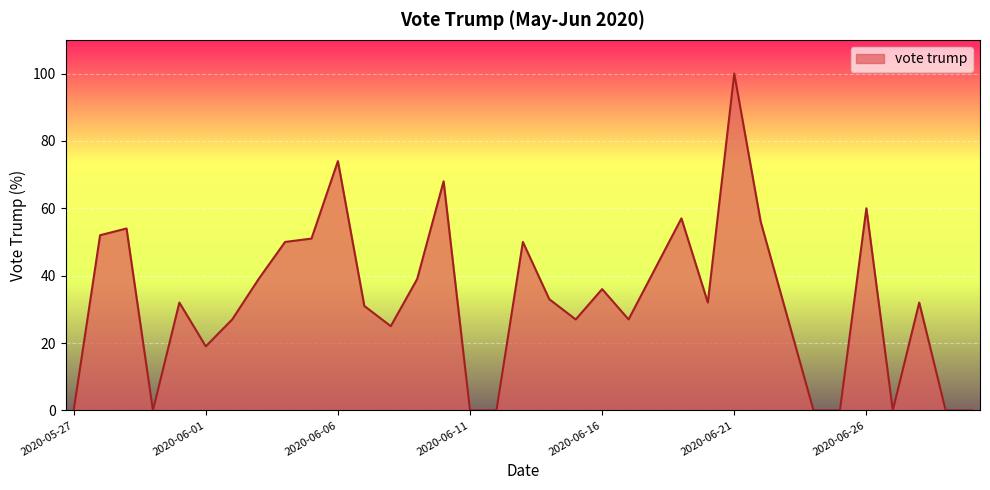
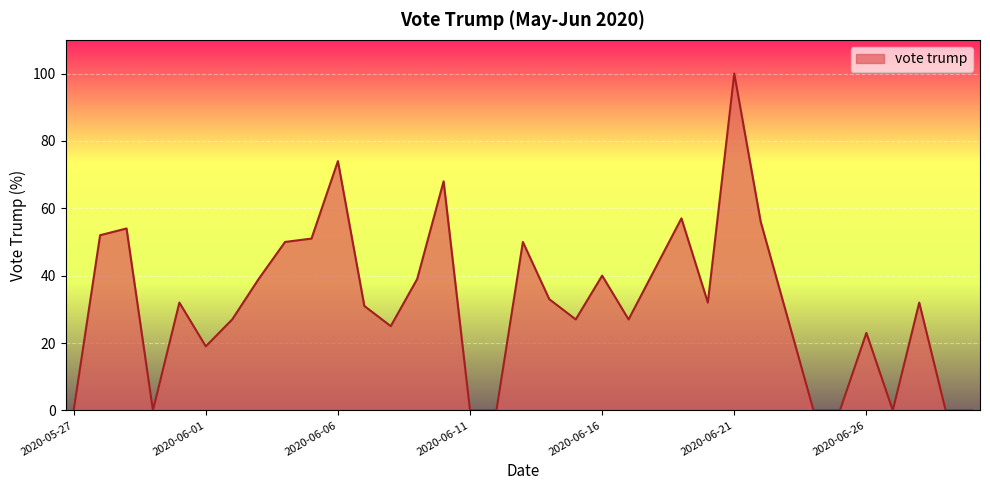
2020-06-16: 36 -> 40
2020-06-26: 60 -> 23
